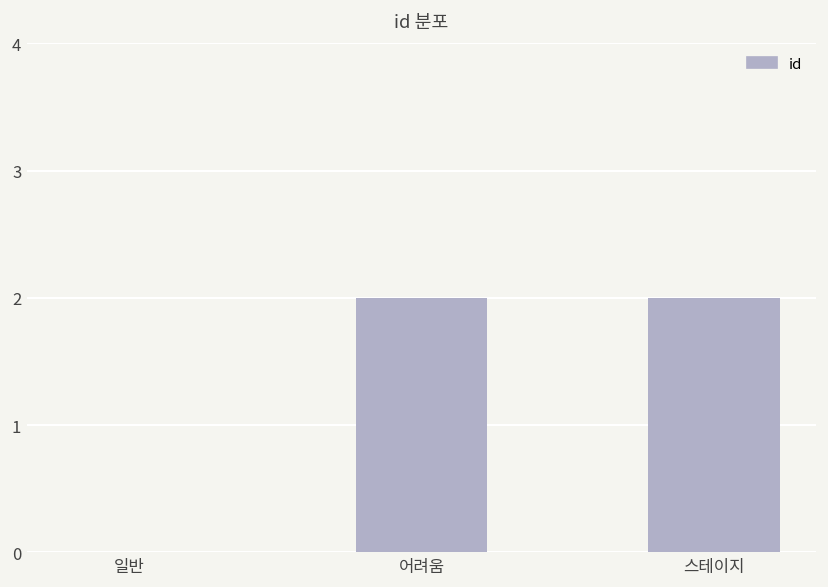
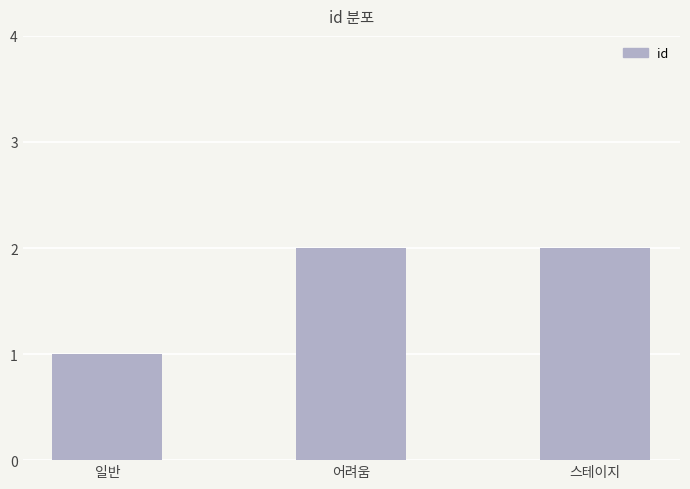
일반: 0 -> 1
